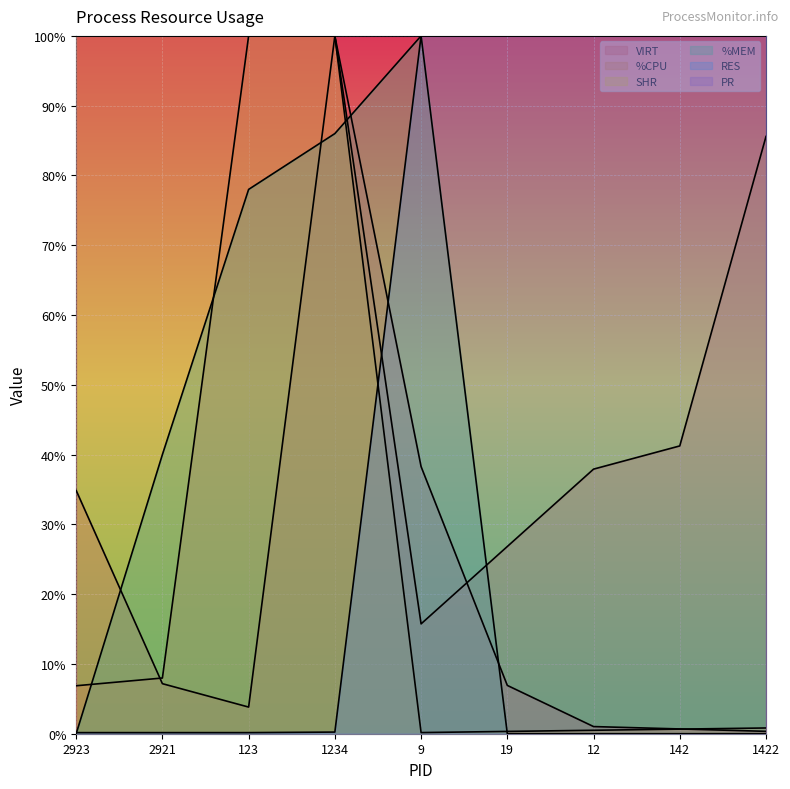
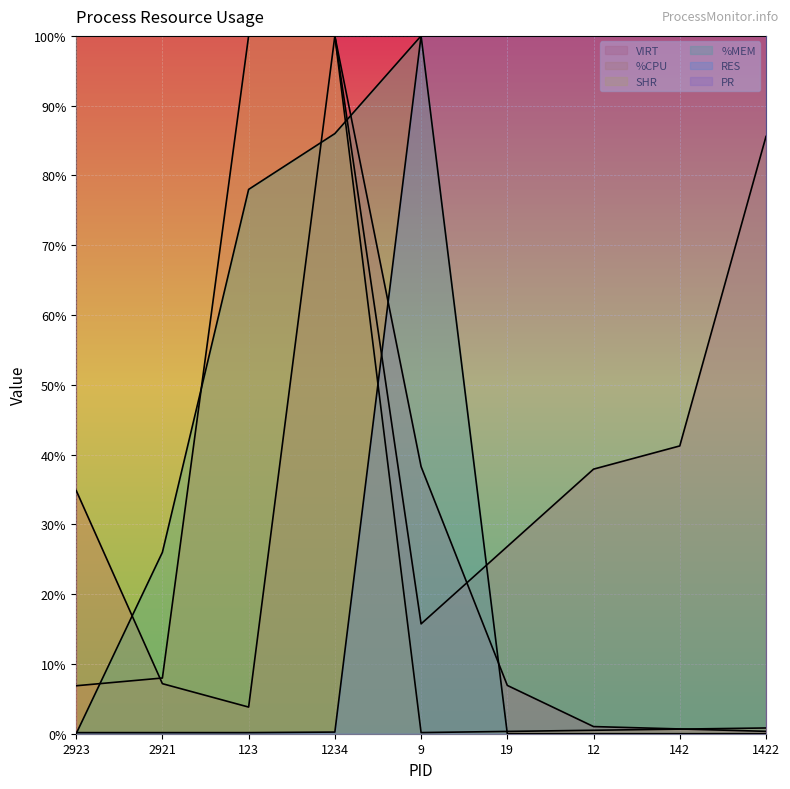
%MEM, 2921: 40% -> 26%
